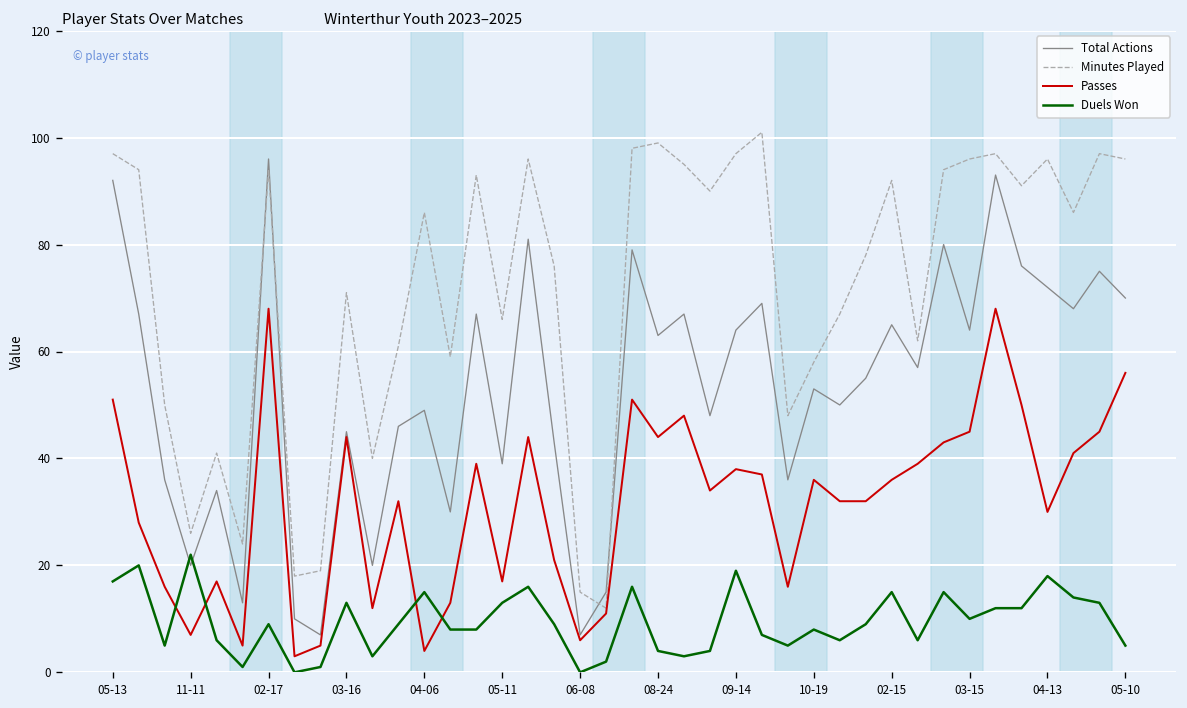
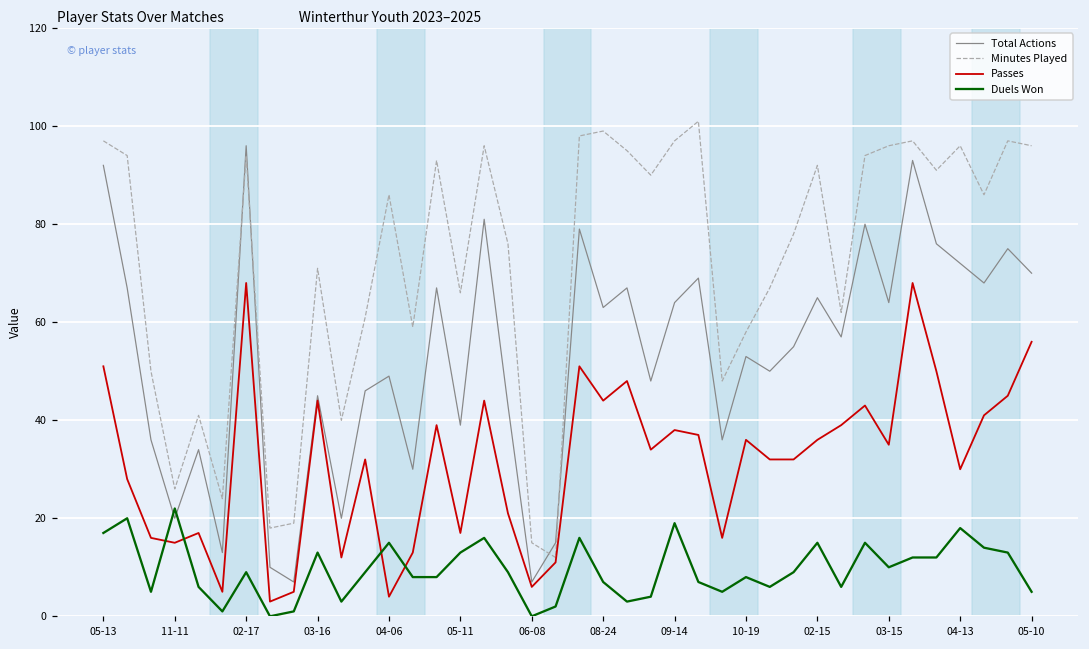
Passes, 11-11: 7 -> 15
Duels Won, 08-24: 4 -> 7
Passes, 03-15: 45 -> 35
